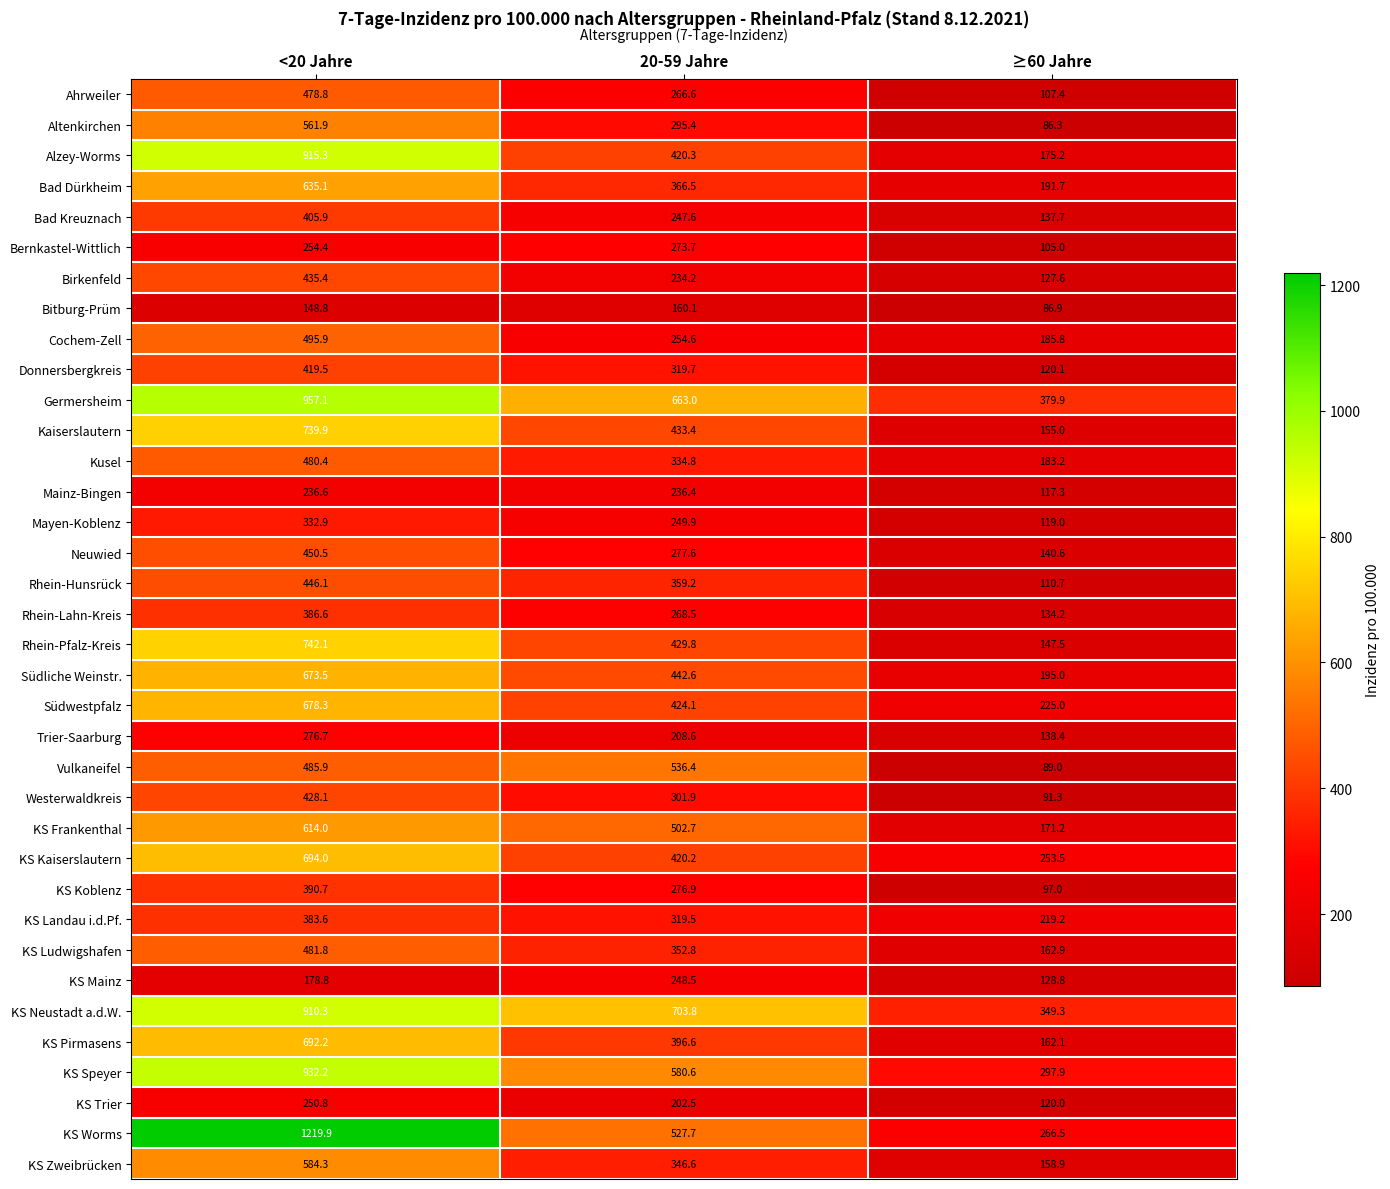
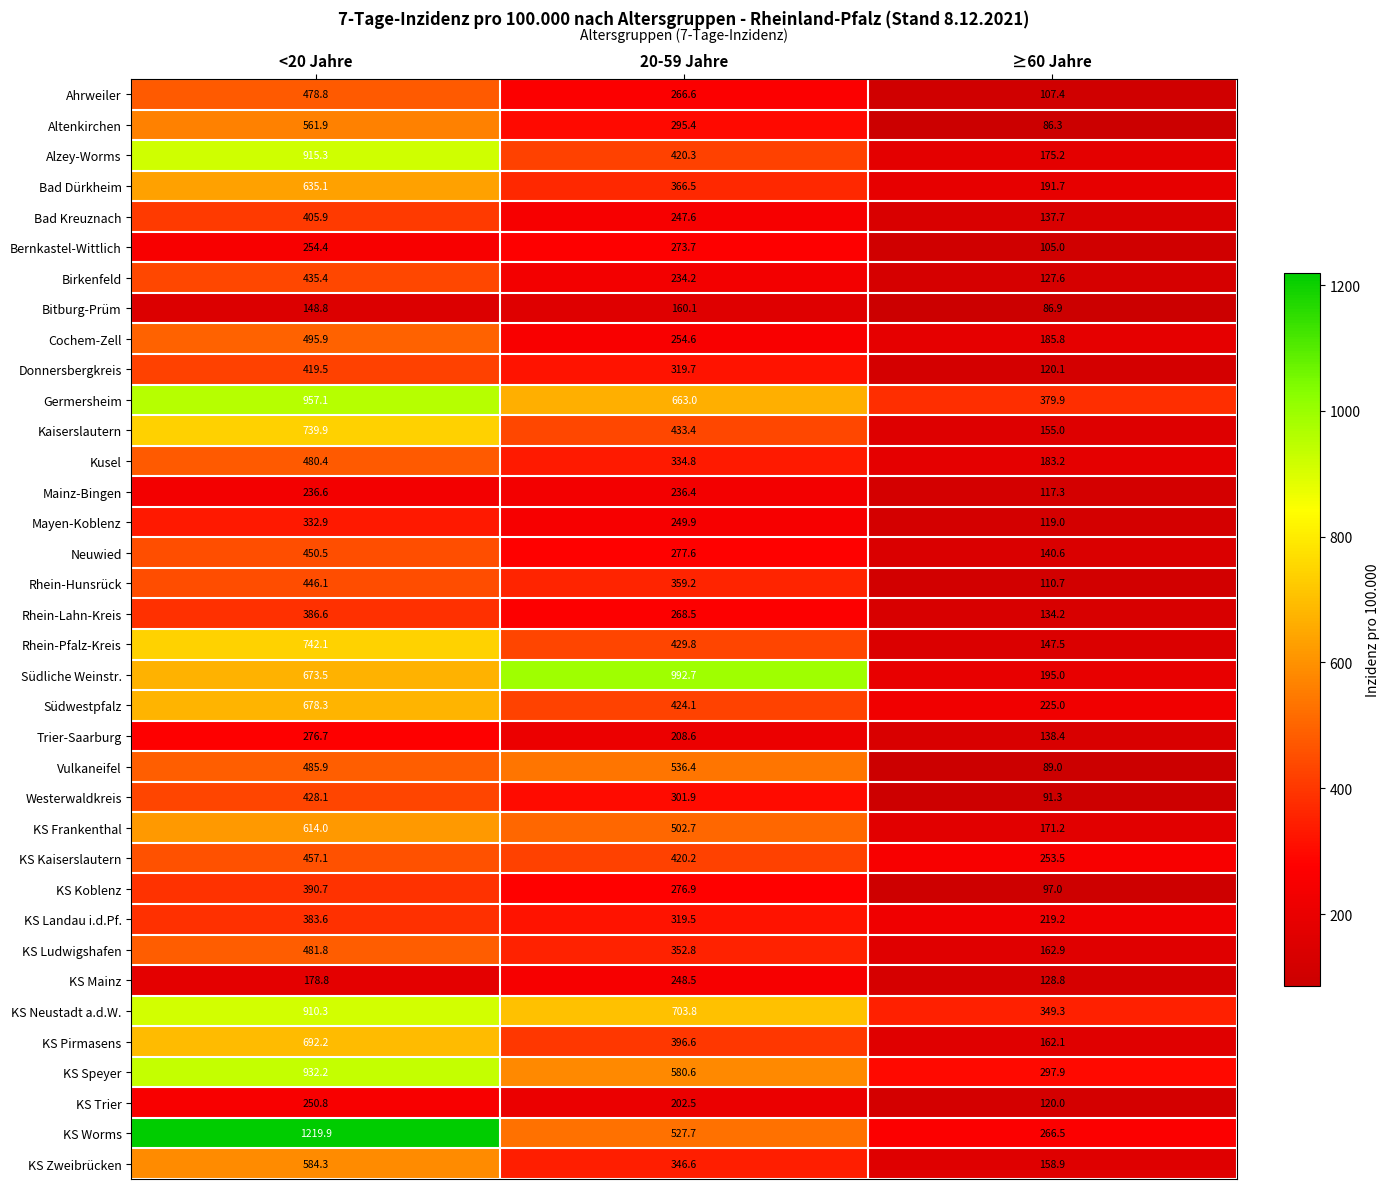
Südliche Weinstr., 20-59 Jahre: 442.6 -> 992.7
KS Kaiserslautern, <20 Jahre: 694.0 -> 457.1
